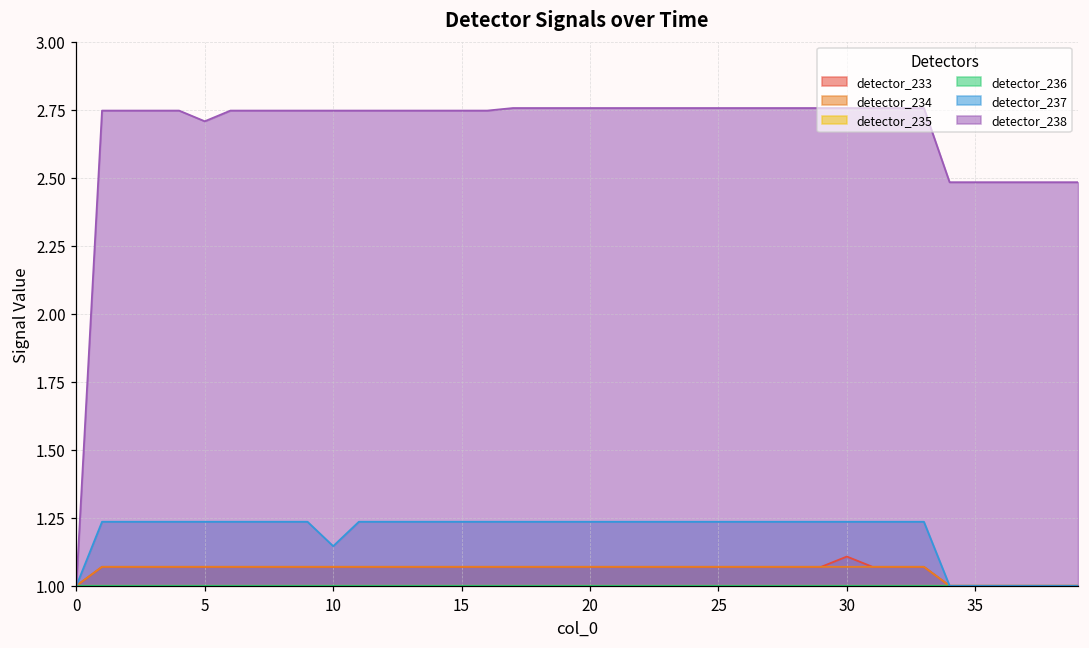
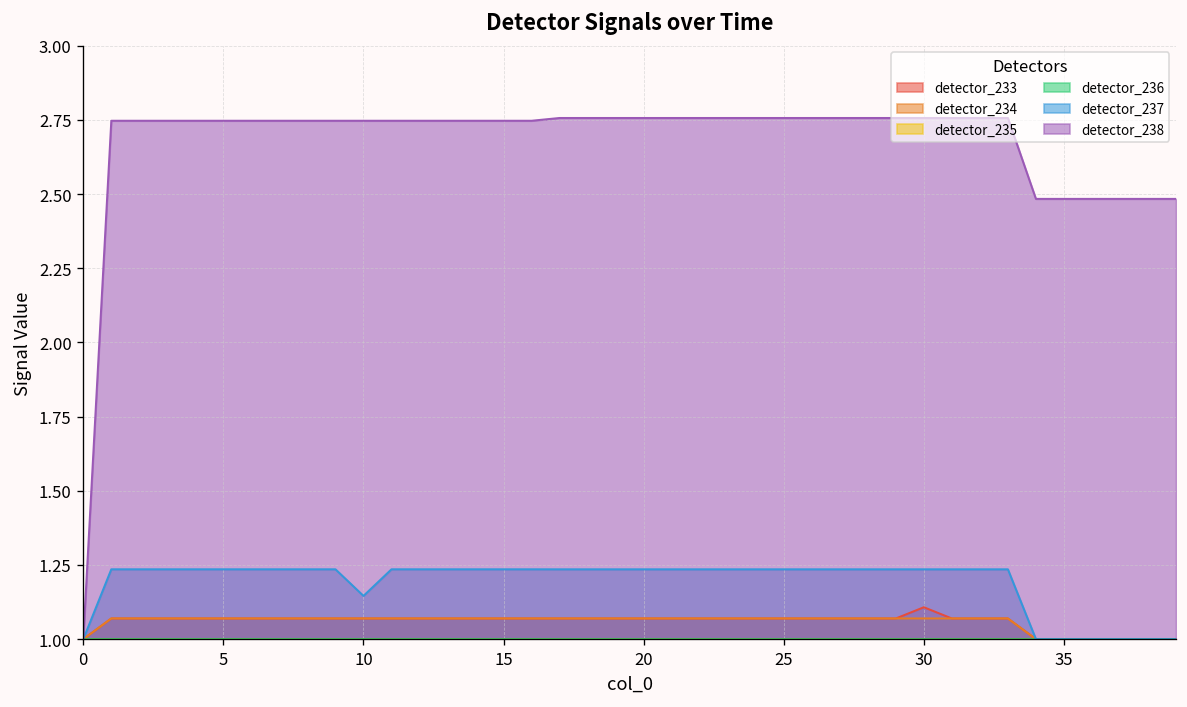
detector_238, 5: 2.71 -> 2.75
